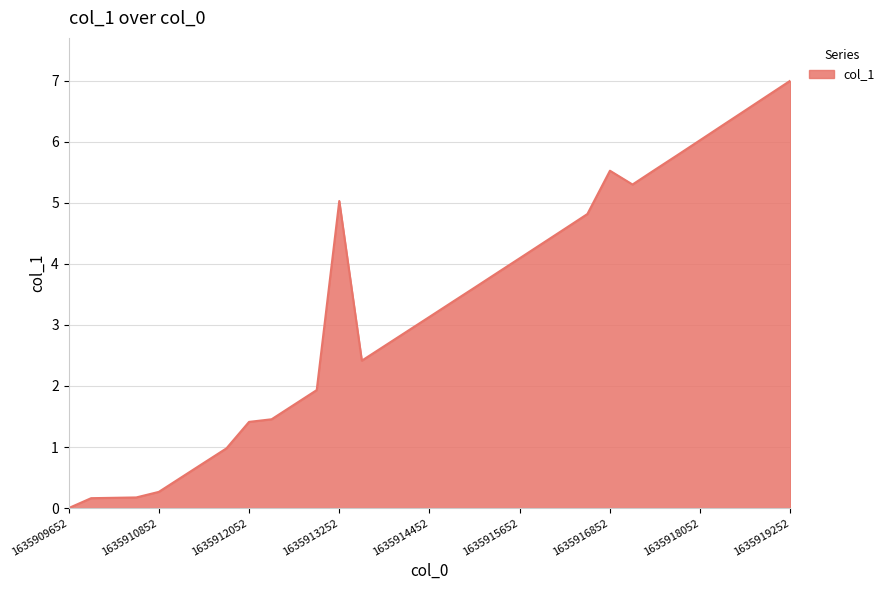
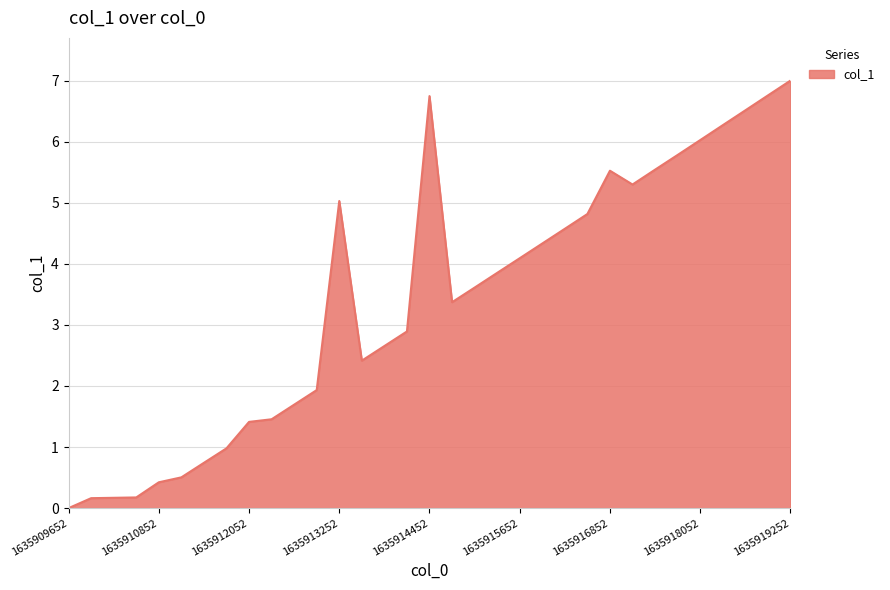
1635910852: 0.3 -> 0.4
1635914452: 3.1 -> 6.7
